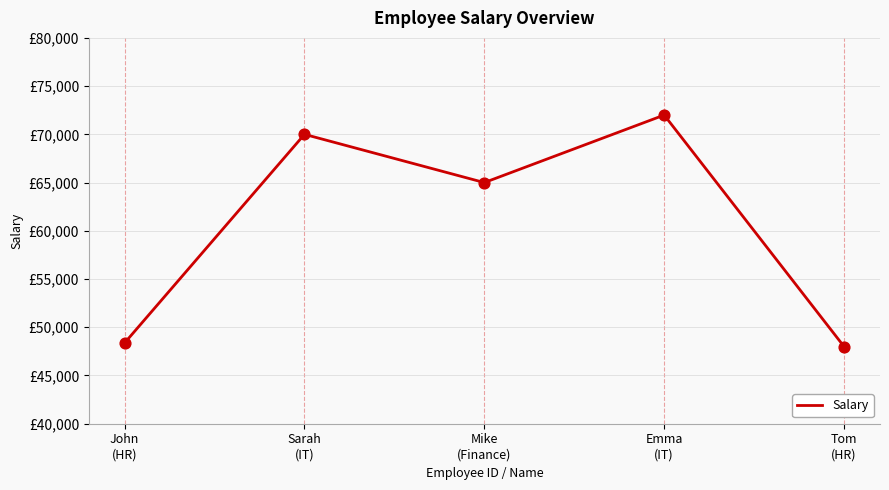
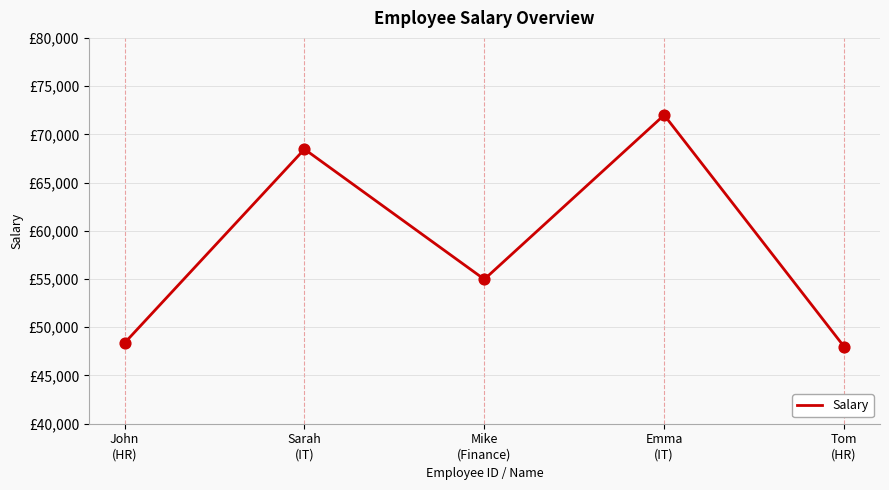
Sarah (IT): £70,000 -> £68,000
Mike (Finance): £65,000 -> £55,000
